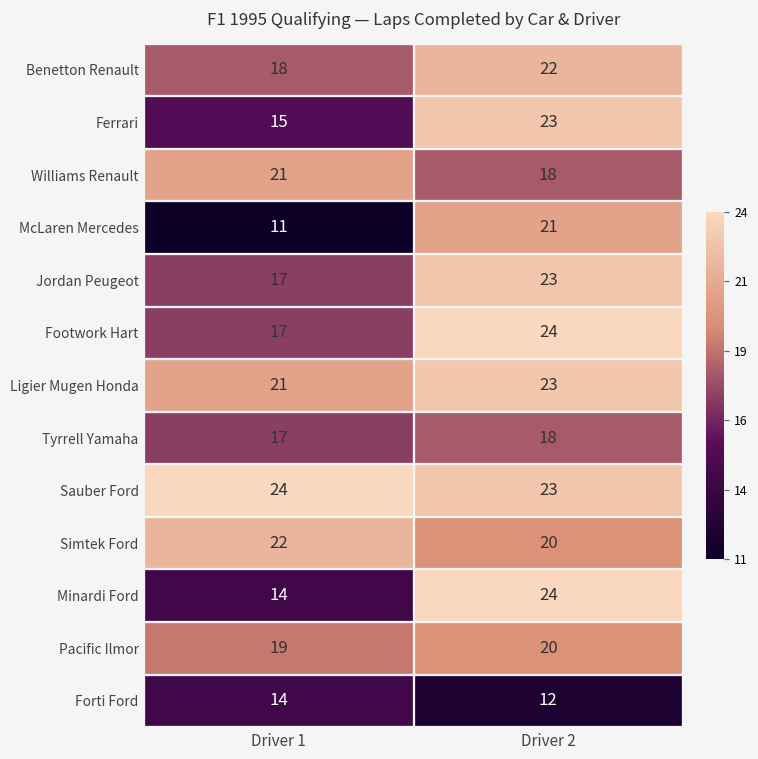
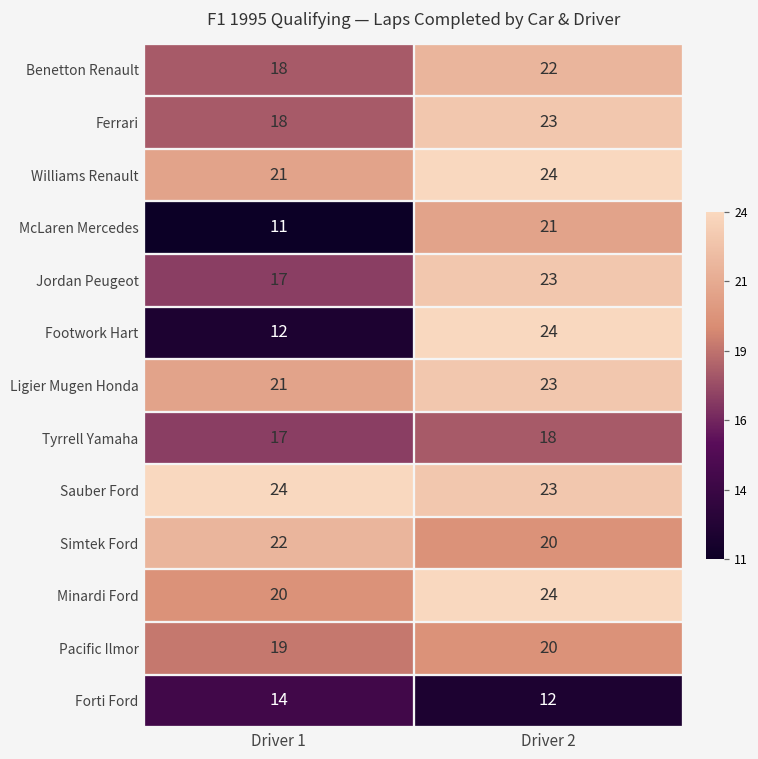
Ferrari, Driver 1: 15 -> 18
Williams Renault, Driver 2: 18 -> 24
Footwork Hart, Driver 1: 17 -> 12
Minardi Ford, Driver 1: 14 -> 20
